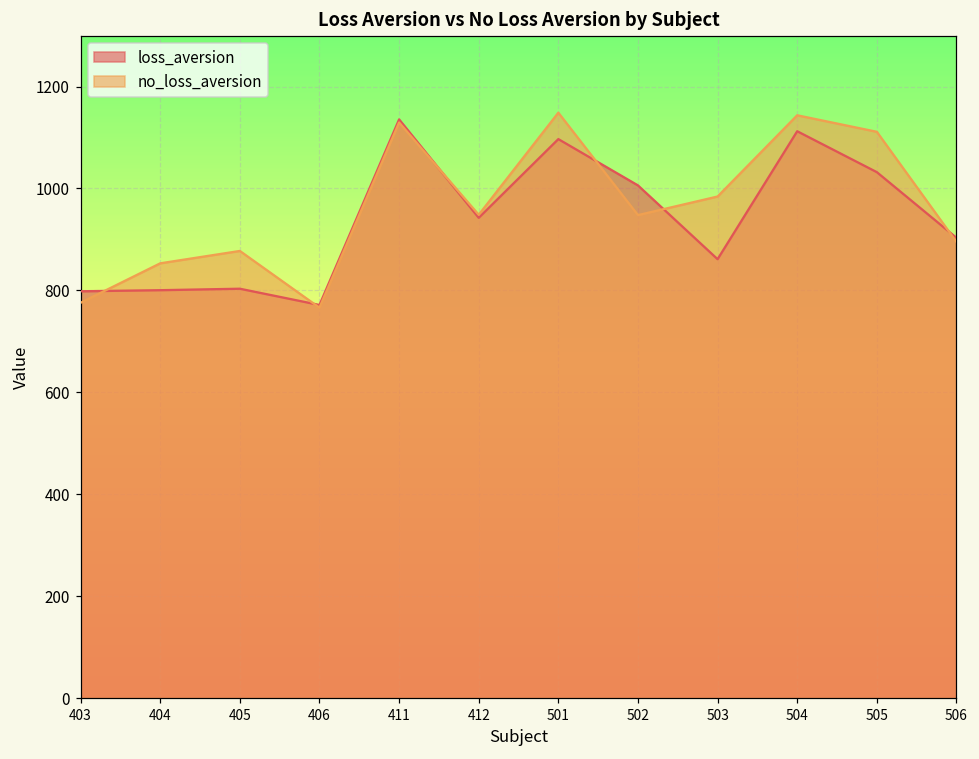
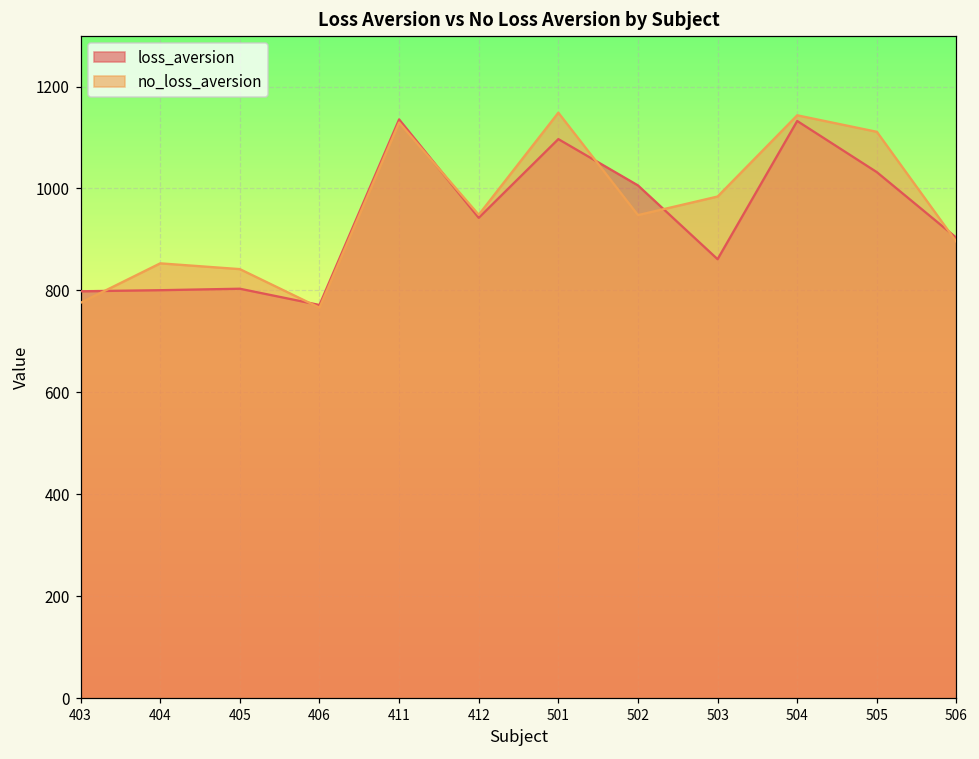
no_loss_aversion, 405: 880 -> 840
loss_aversion, 504: 1110 -> 1130
